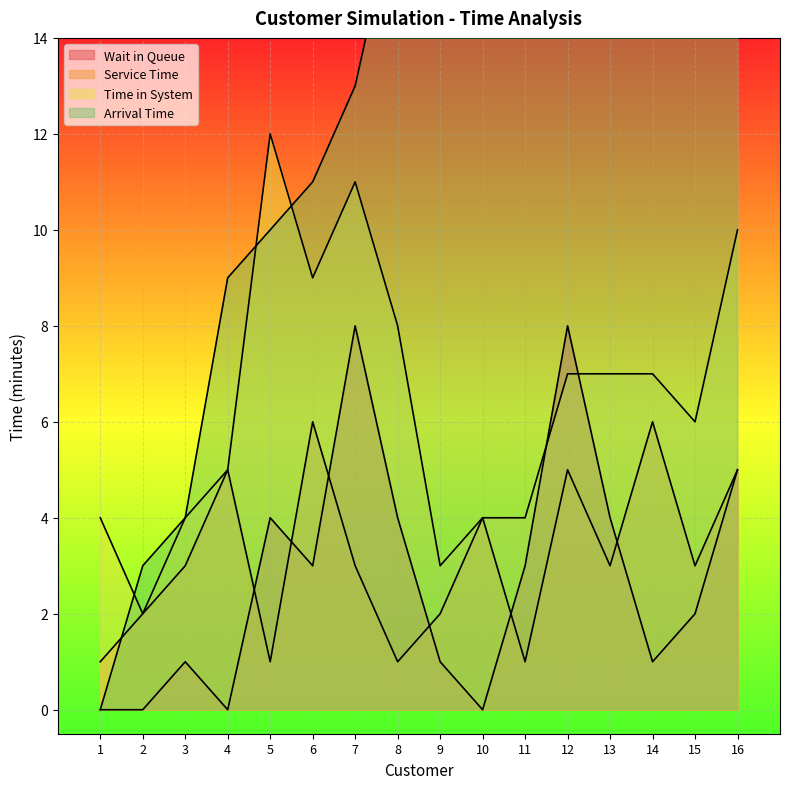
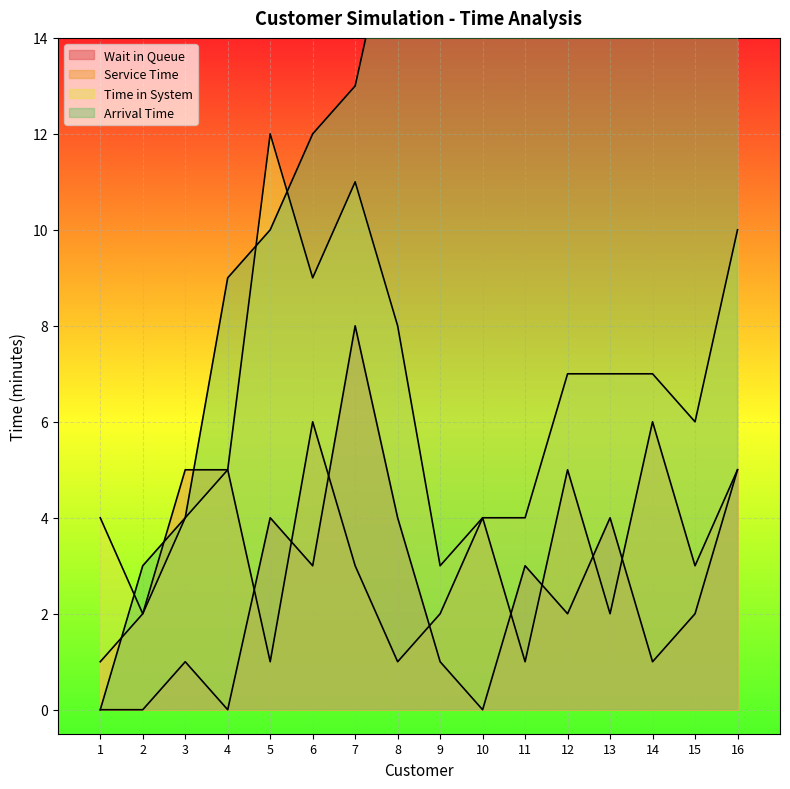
Service Time, 3: 3 -> 5
Arrival Time, 6: 11 -> 12
Wait in Queue, 12: 8 -> 2
Service Time, 13: 3 -> 2
